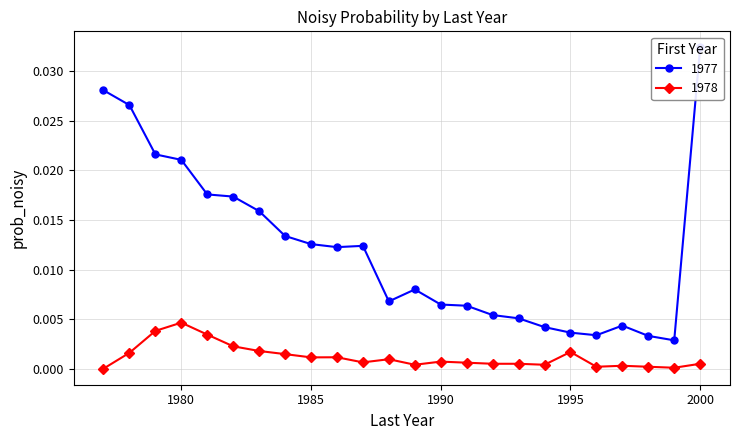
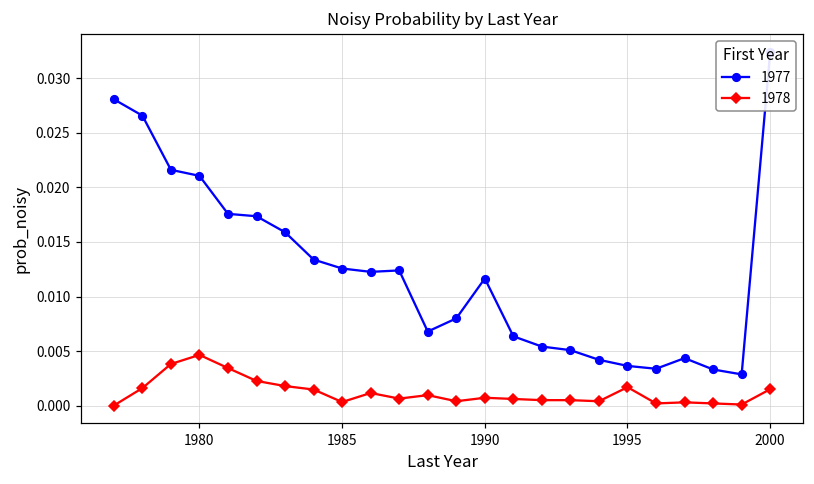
1978, 1985: 0.001 -> 0.000
1977, 1990: 0.006 -> 0.012
1978, 2000: 0.001 -> 0.002
